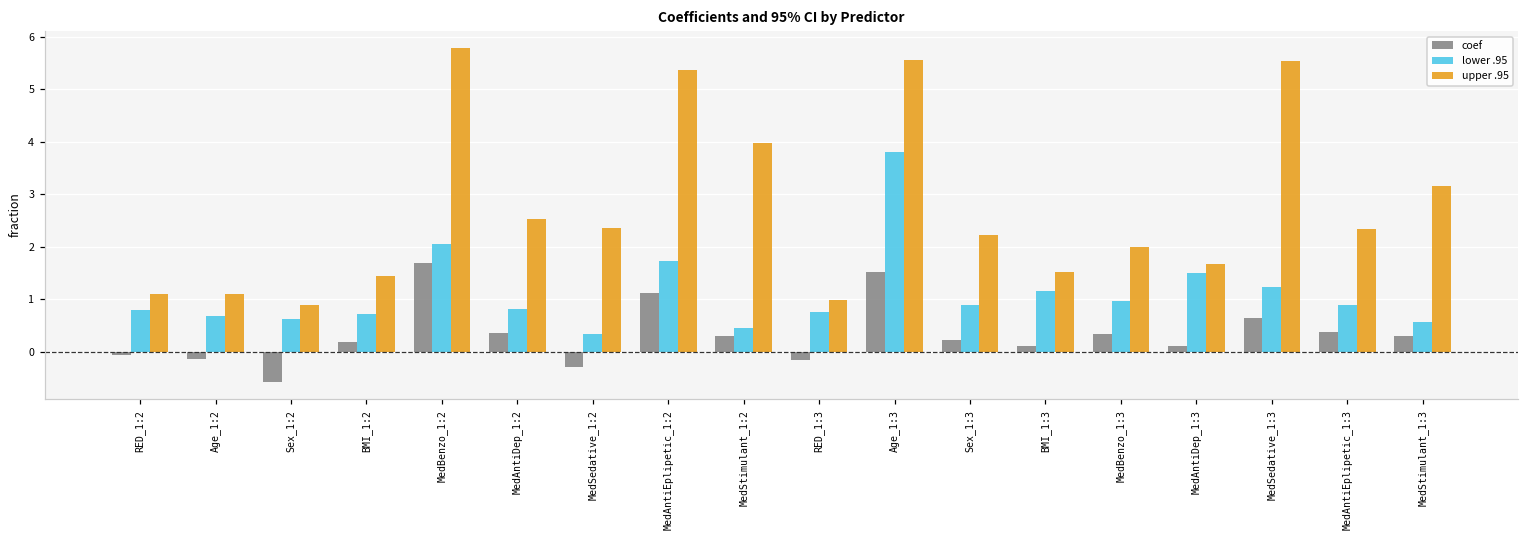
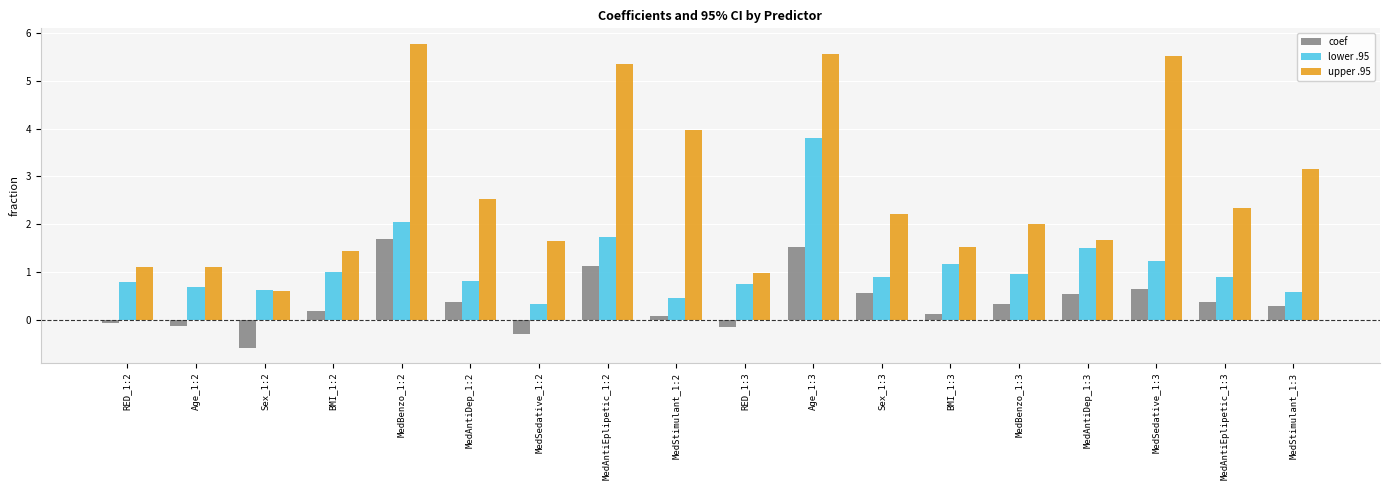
upper .95, Sex_1:2: 0.9 -> 0.6
lower .95, BMI_1:2: 0.7 -> 1.0
upper .95, MedSedative_1:2: 2.4 -> 1.7
coef, MedStimulant_1:2: 0.3 -> 0.1
coef, Sex_1:3: 0.2 -> 0.6
coef, MedAntiDep_1:3: 0.1 -> 0.5
